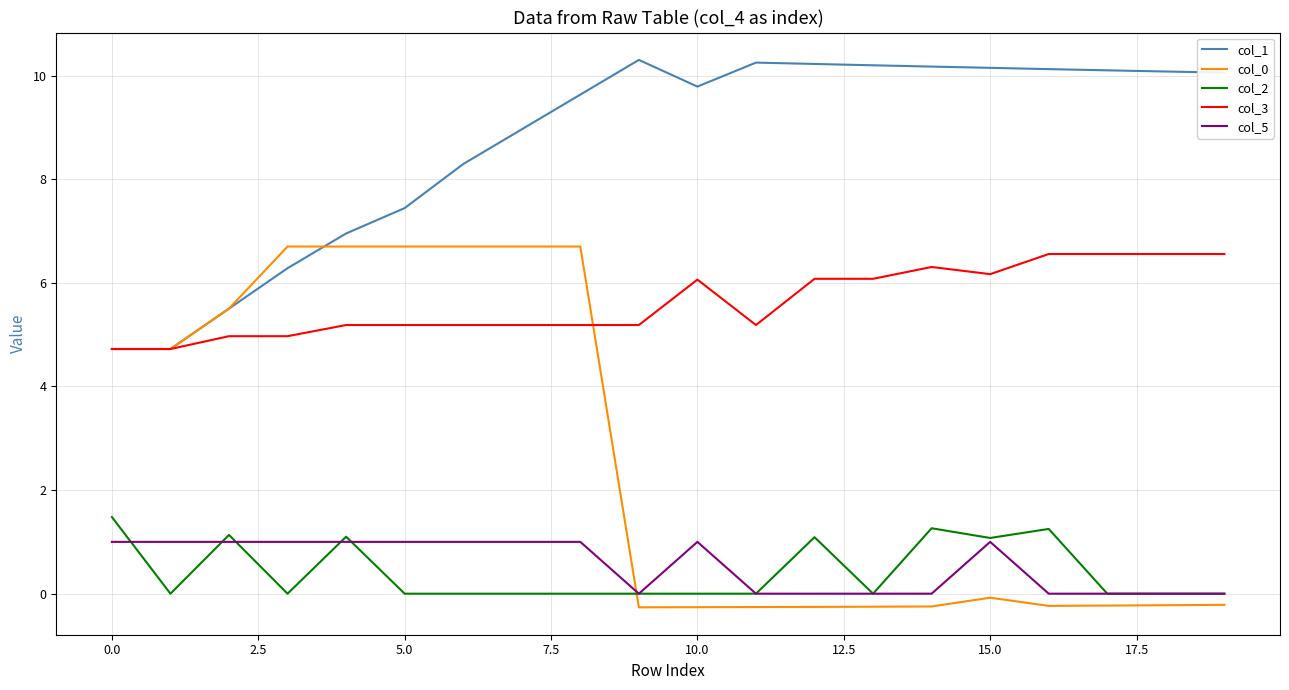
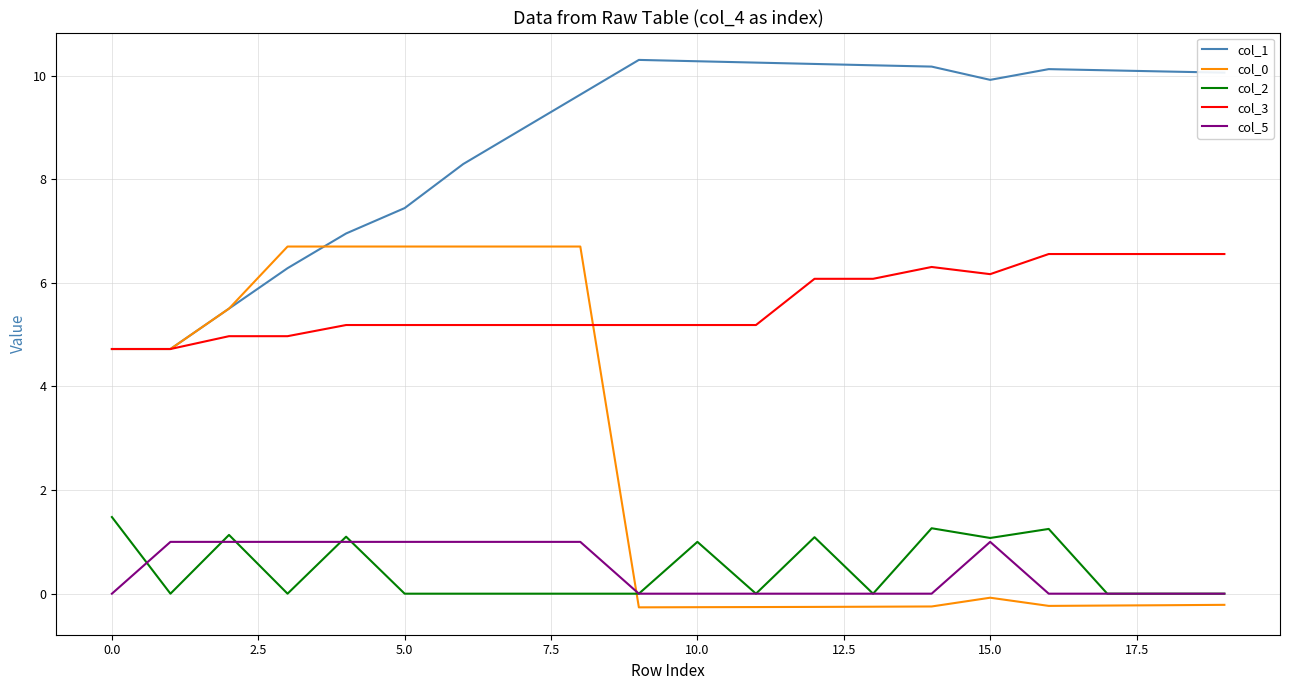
col_5, 0.0: 1 -> 0
col_1, 10.0: 9.8 -> 10.3
col_2, 10.0: 0 -> 1
col_3, 10.0: 6.1 -> 5.2
col_5, 10.0: 1 -> 0
col_1, 15.0: 10.1 -> 9.9
